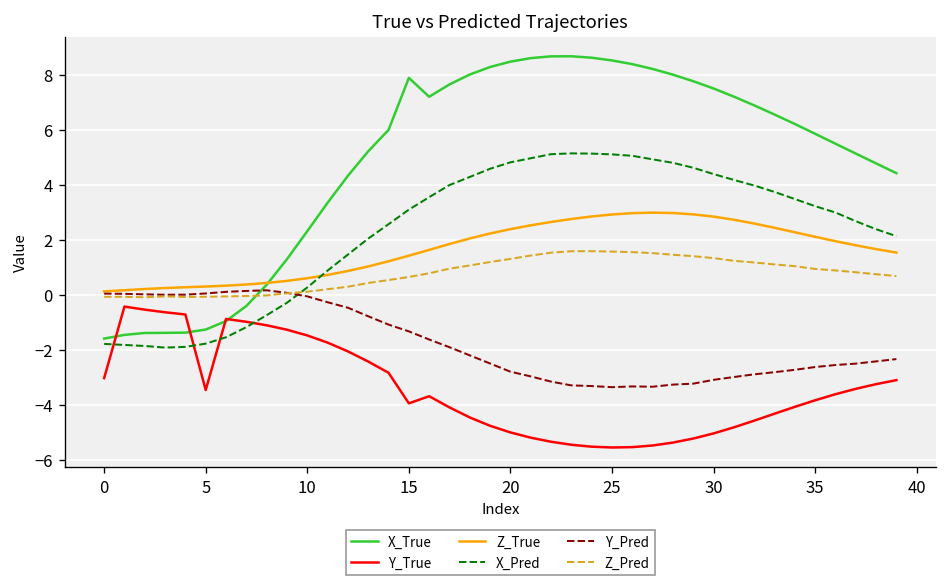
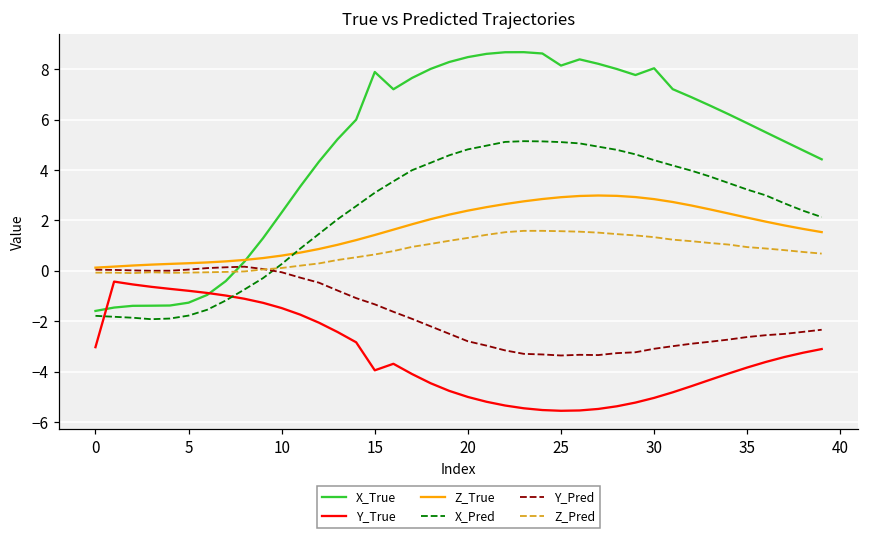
Y_True, 5: -3.5 -> -0.8
X_True, 25: 8.5 -> 8.1
X_True, 30: 7.5 -> 8.0
